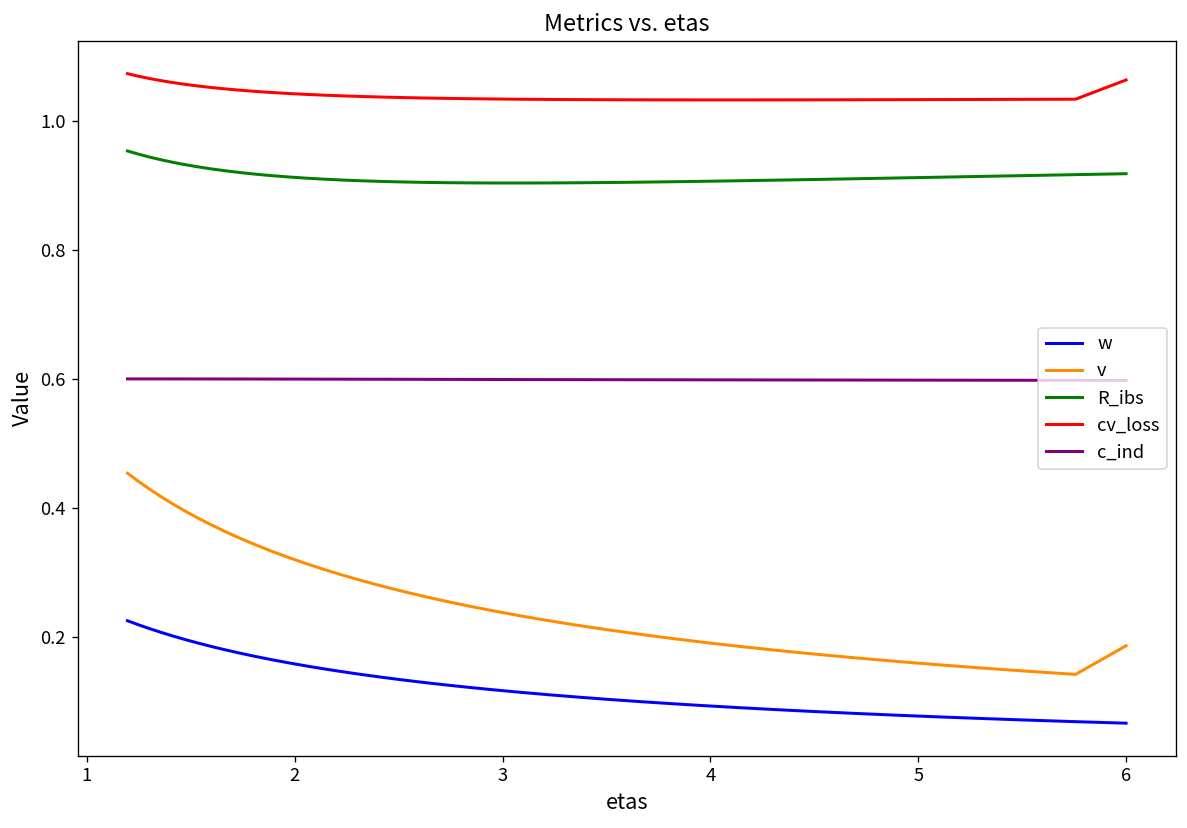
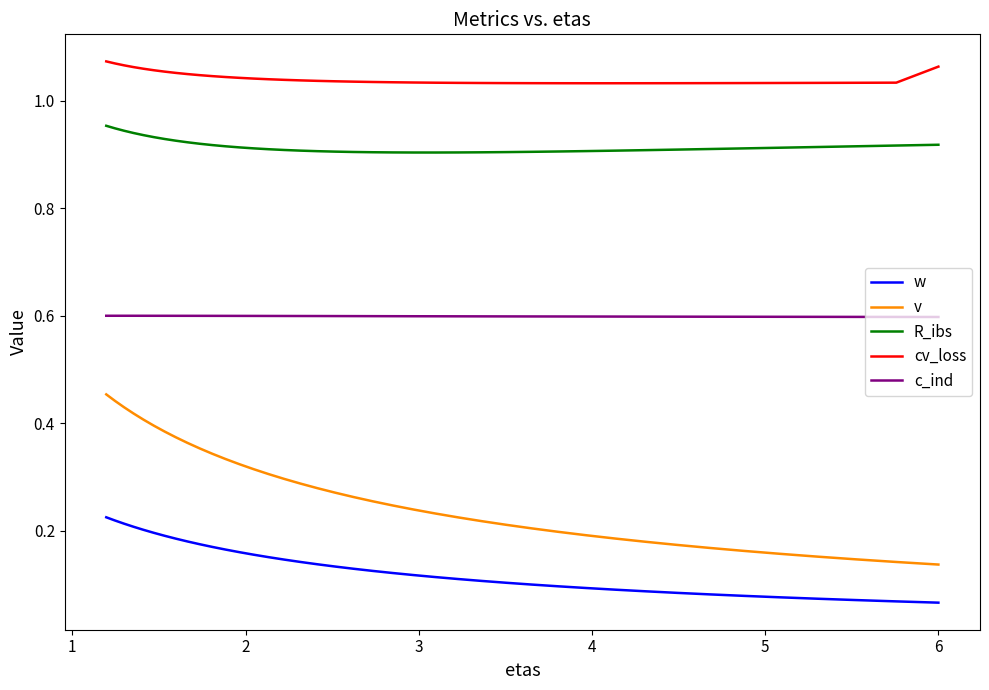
v, 6: 0.19 -> 0.14
